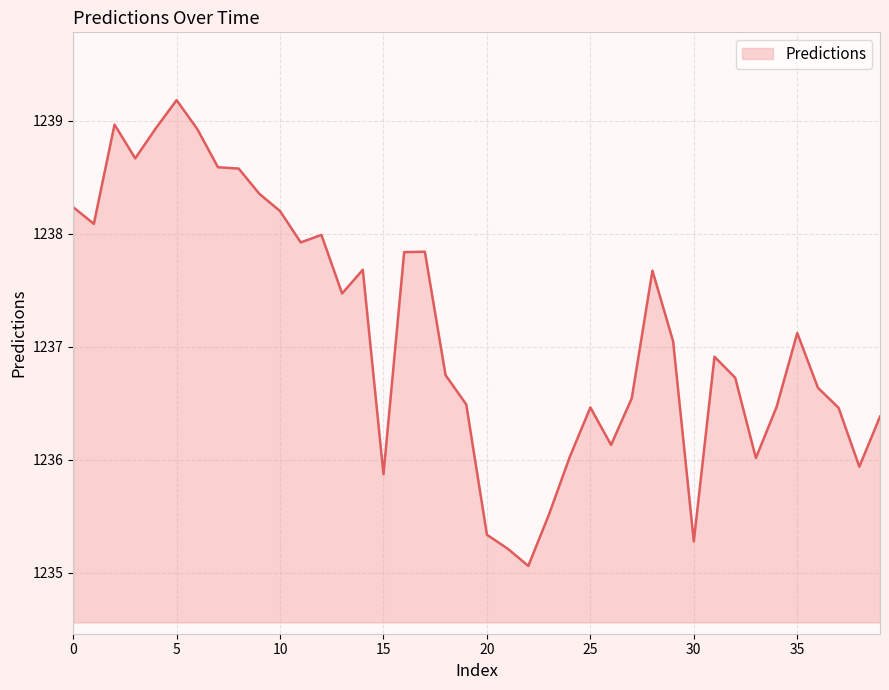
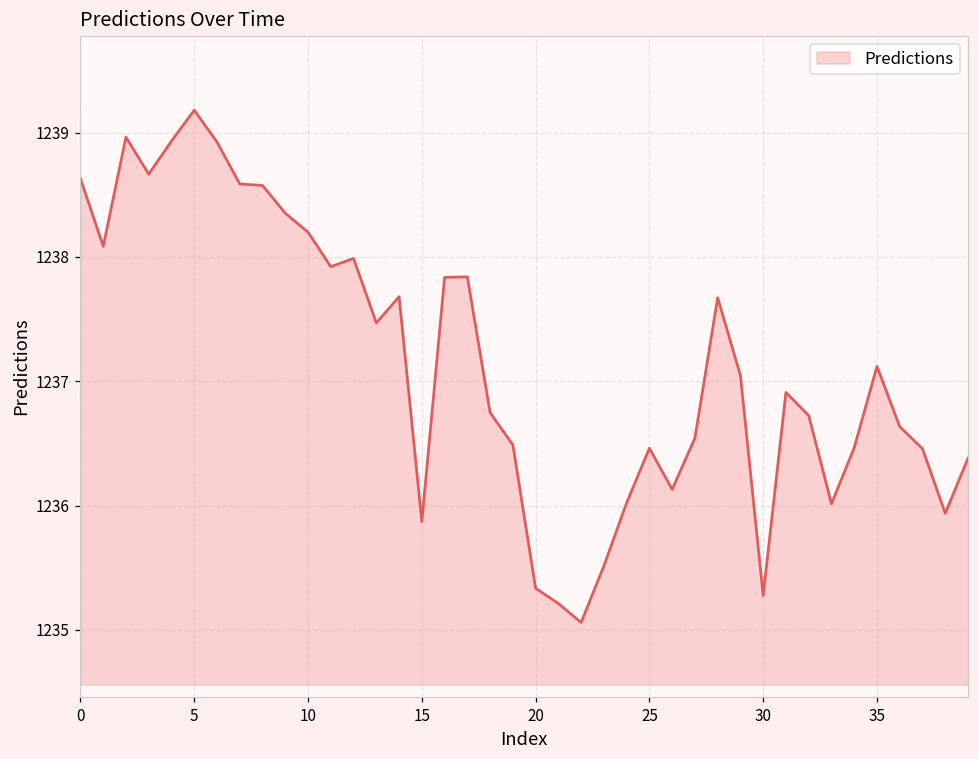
0: 1238.23 -> 1238.63
